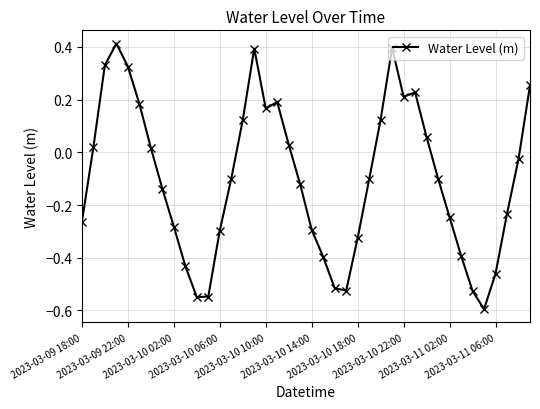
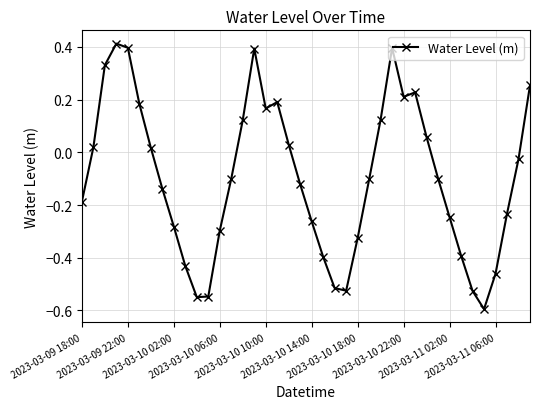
2023-03-09 18:00: -0.26 -> -0.19
2023-03-09 22:00: 0.33 -> 0.40
2023-03-10 14:00: -0.29 -> -0.26
